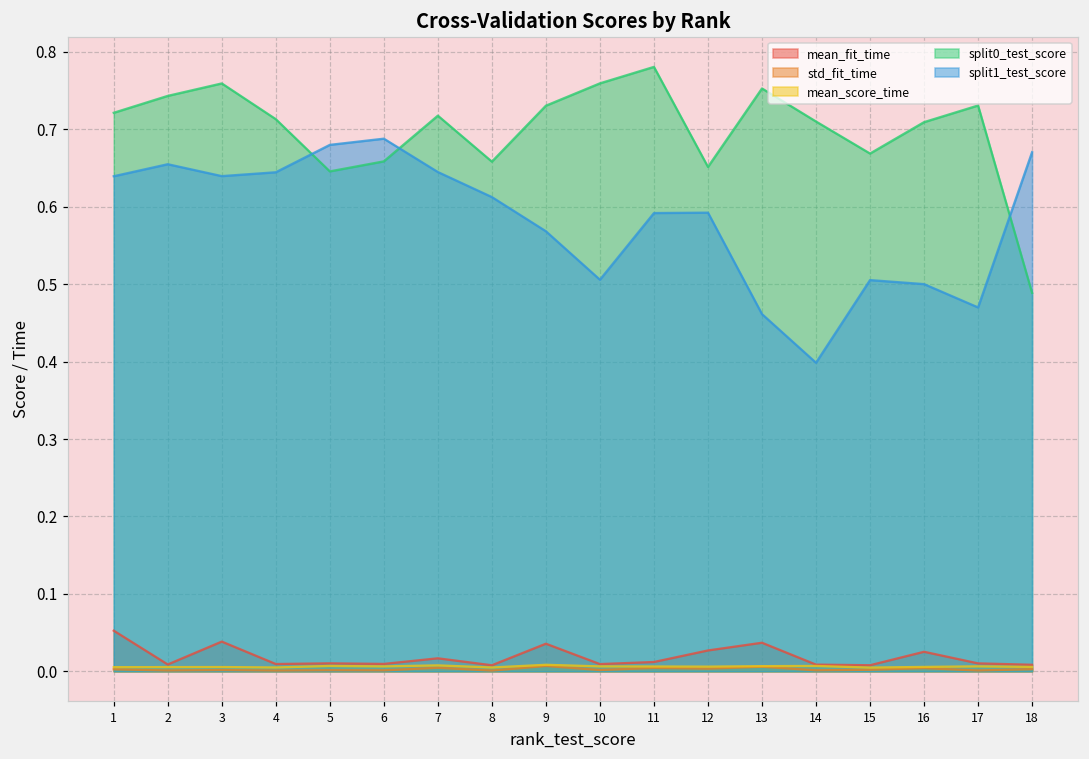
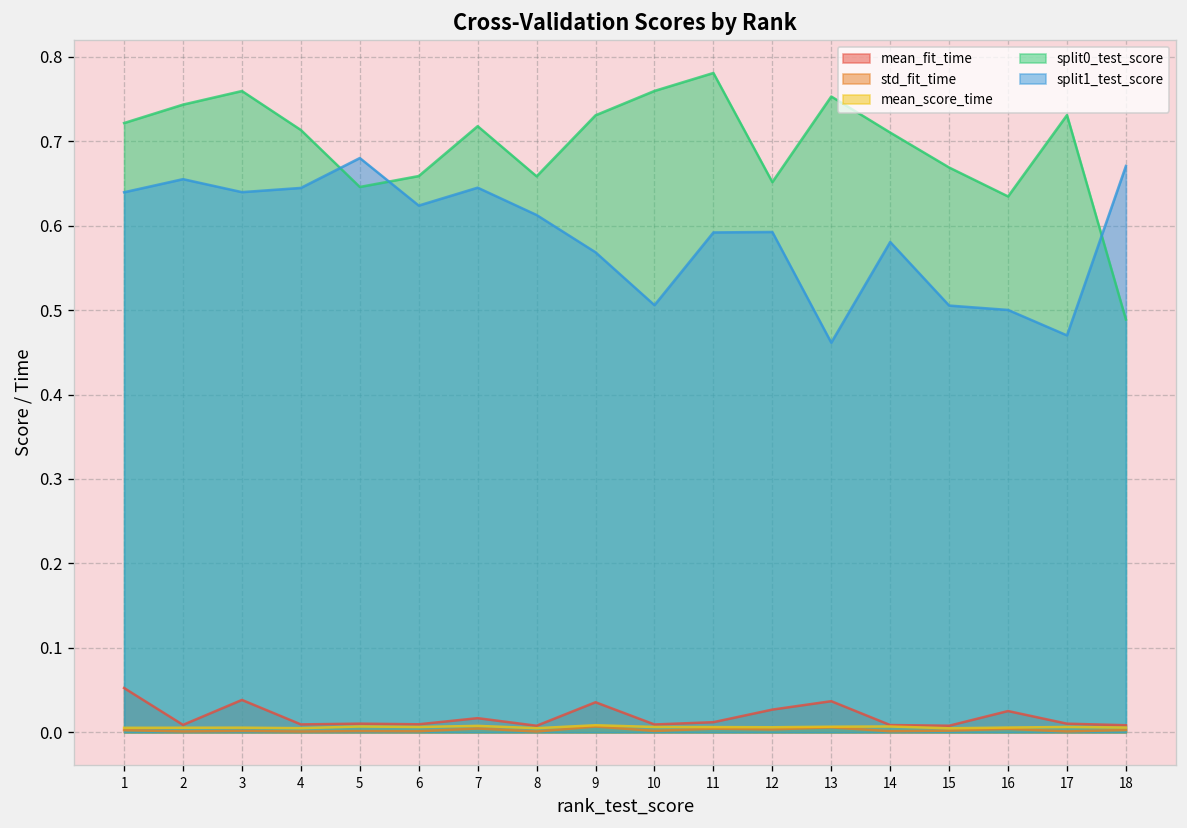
split1_test_score, 6: 0.69 -> 0.62
split1_test_score, 14: 0.40 -> 0.58
split0_test_score, 16: 0.71 -> 0.63
